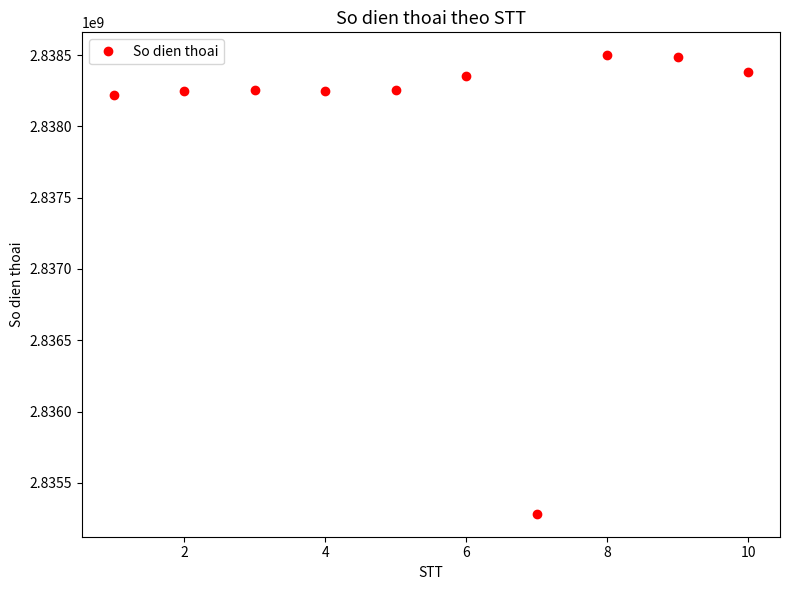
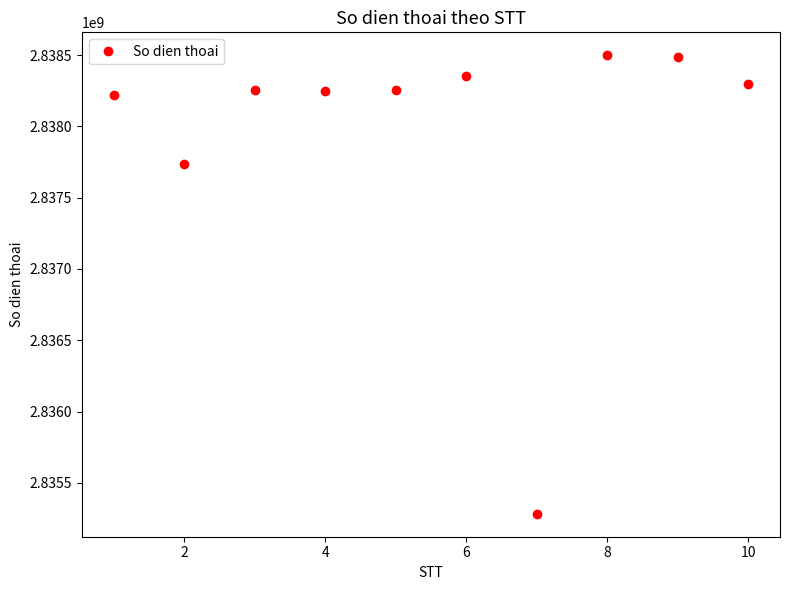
2: 2838250000 -> 2837740000
10: 2838380000 -> 2838300000
